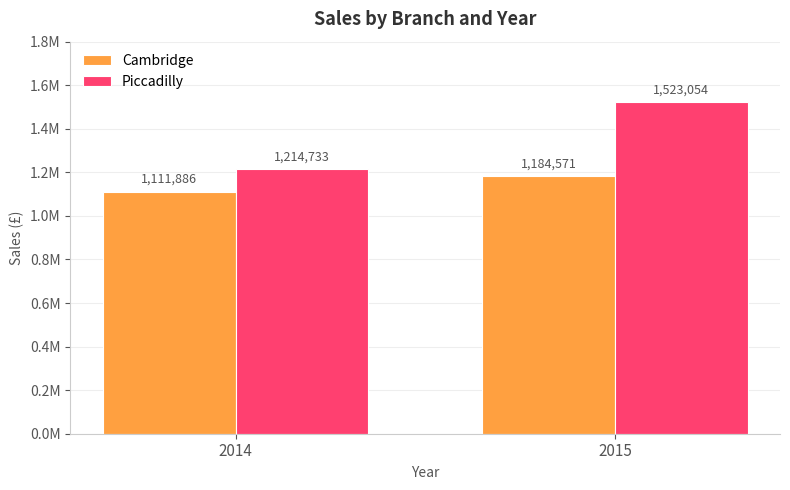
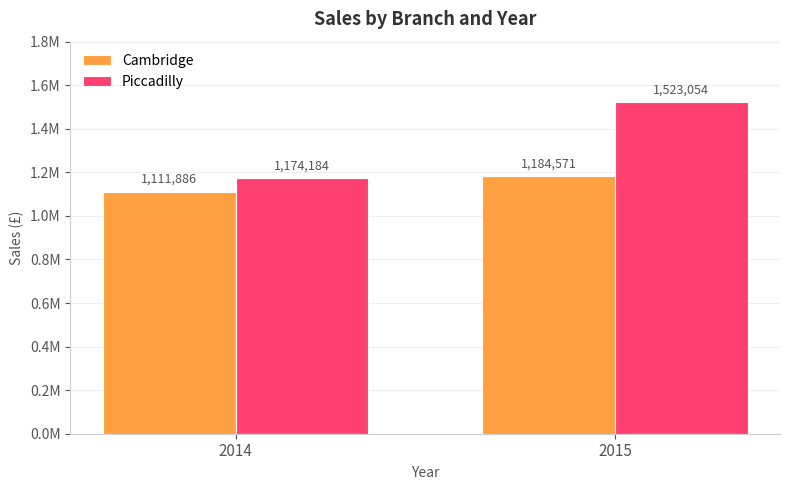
Piccadilly, 2014: 1,214,733 -> 1,174,184
